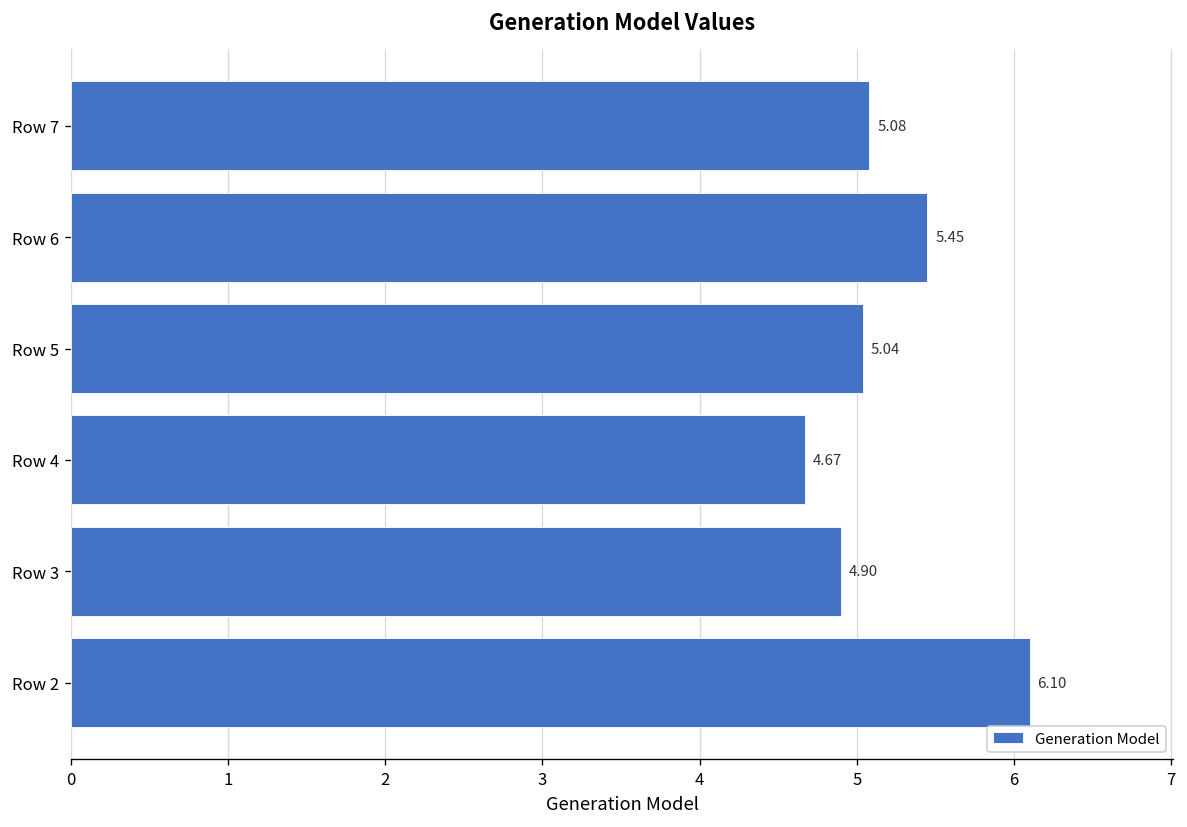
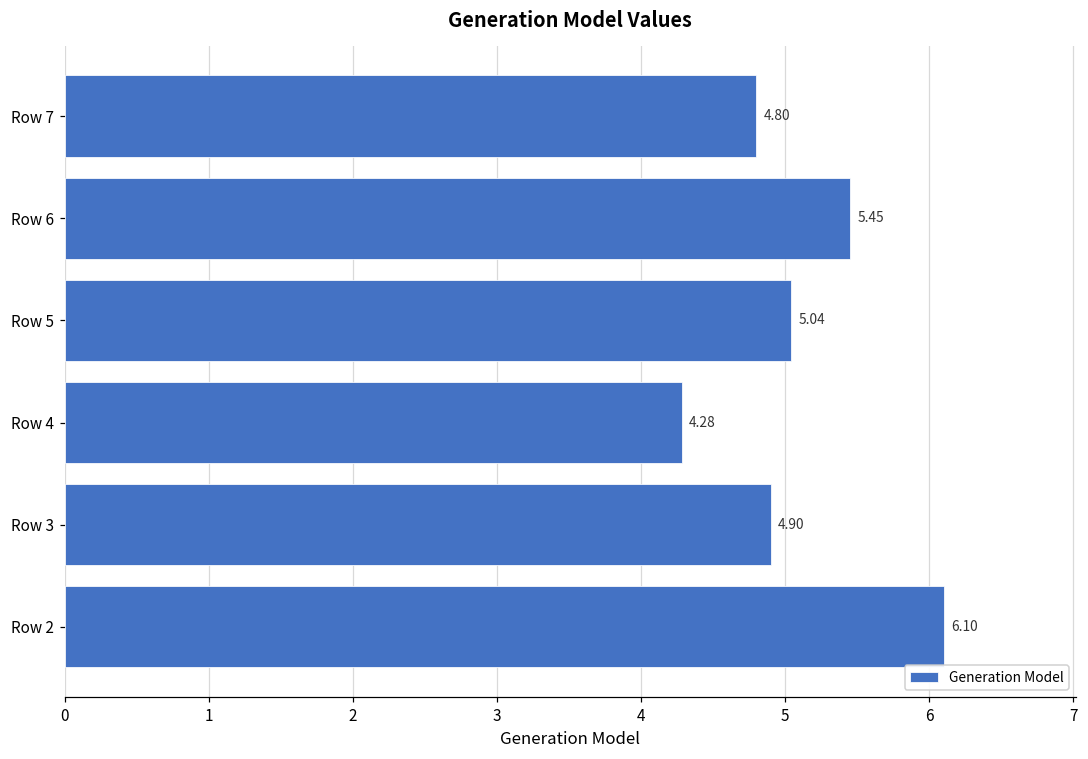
Row 7: 5.08 -> 4.80
Row 4: 4.67 -> 4.28
